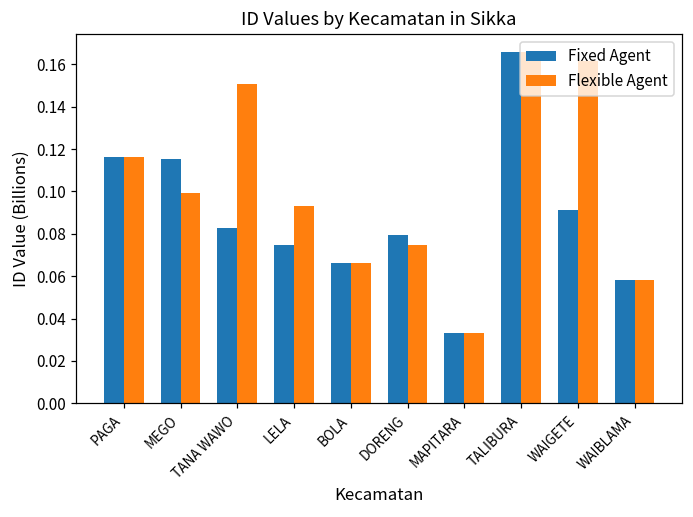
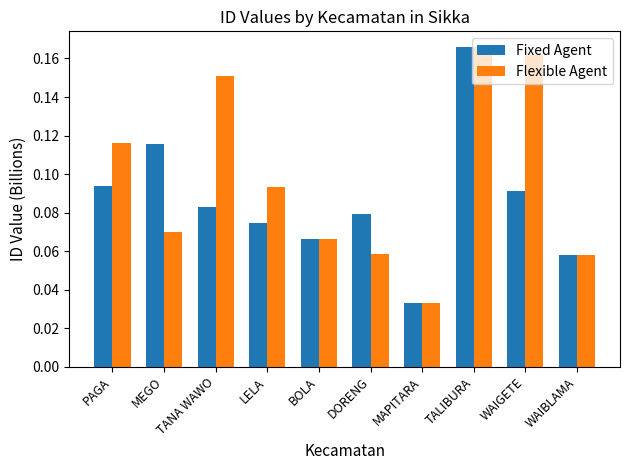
Fixed Agent, PAGA: 0.116 -> 0.094
Flexible Agent, MEGO: 0.099 -> 0.070
Flexible Agent, DORENG: 0.075 -> 0.058
